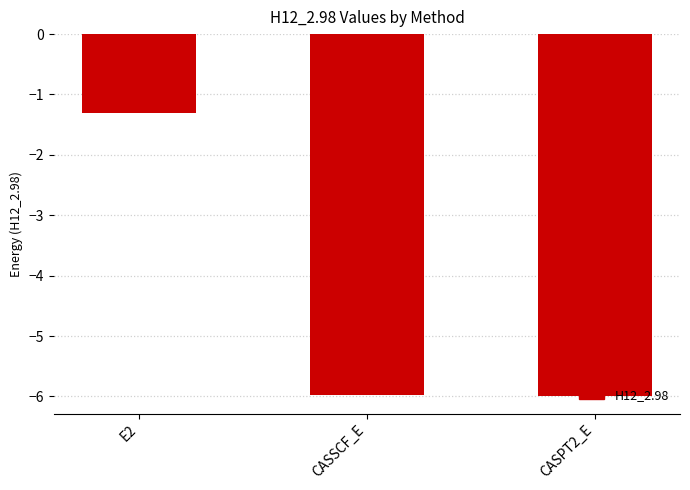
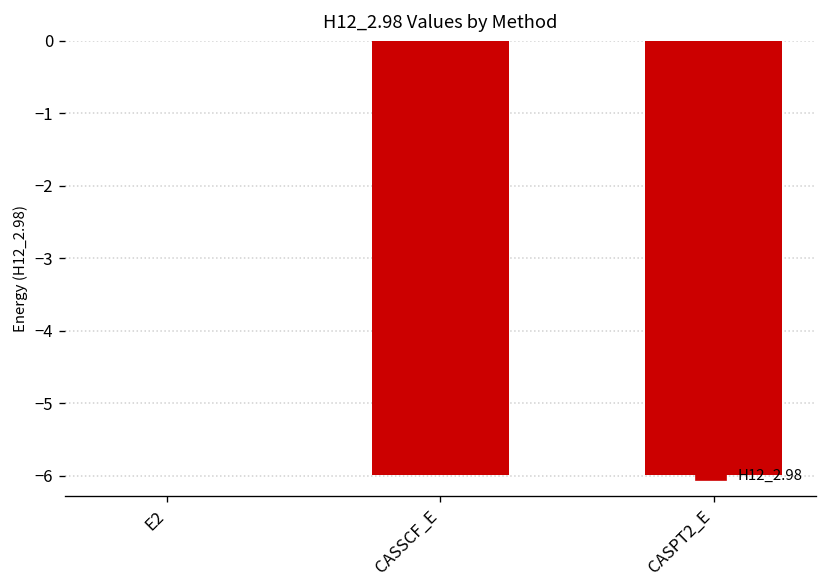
E2: -1.3 -> 0.0
